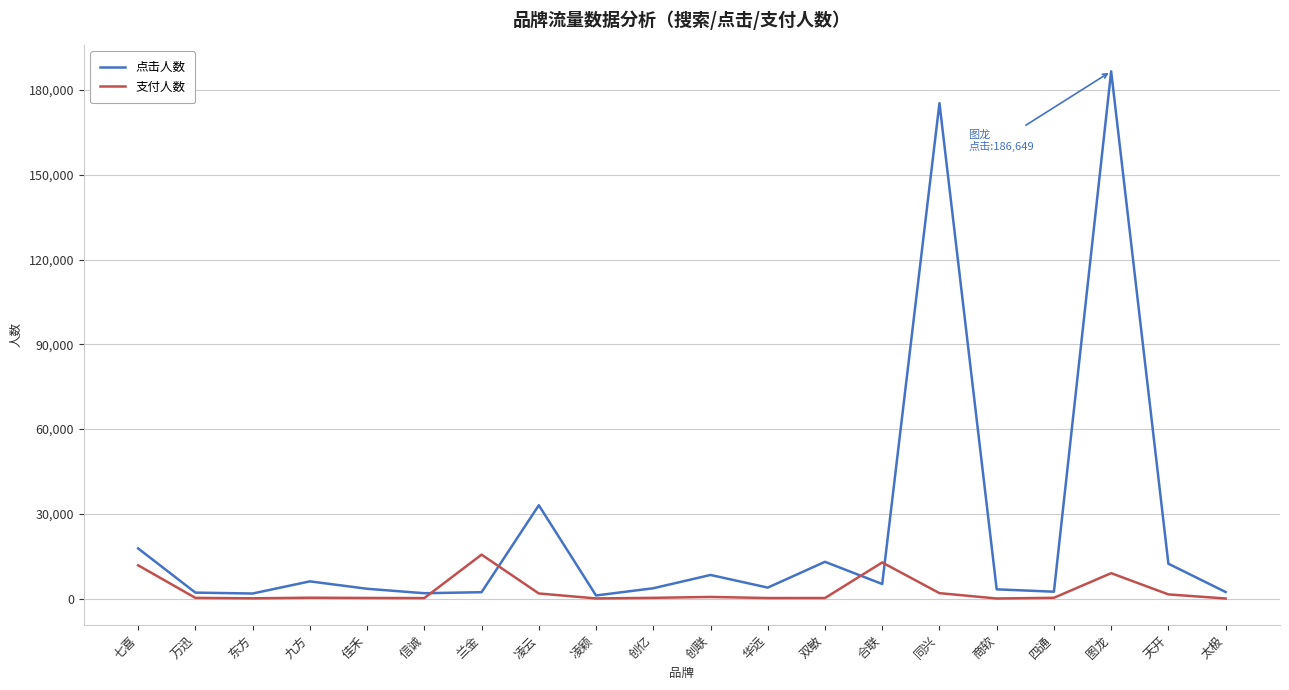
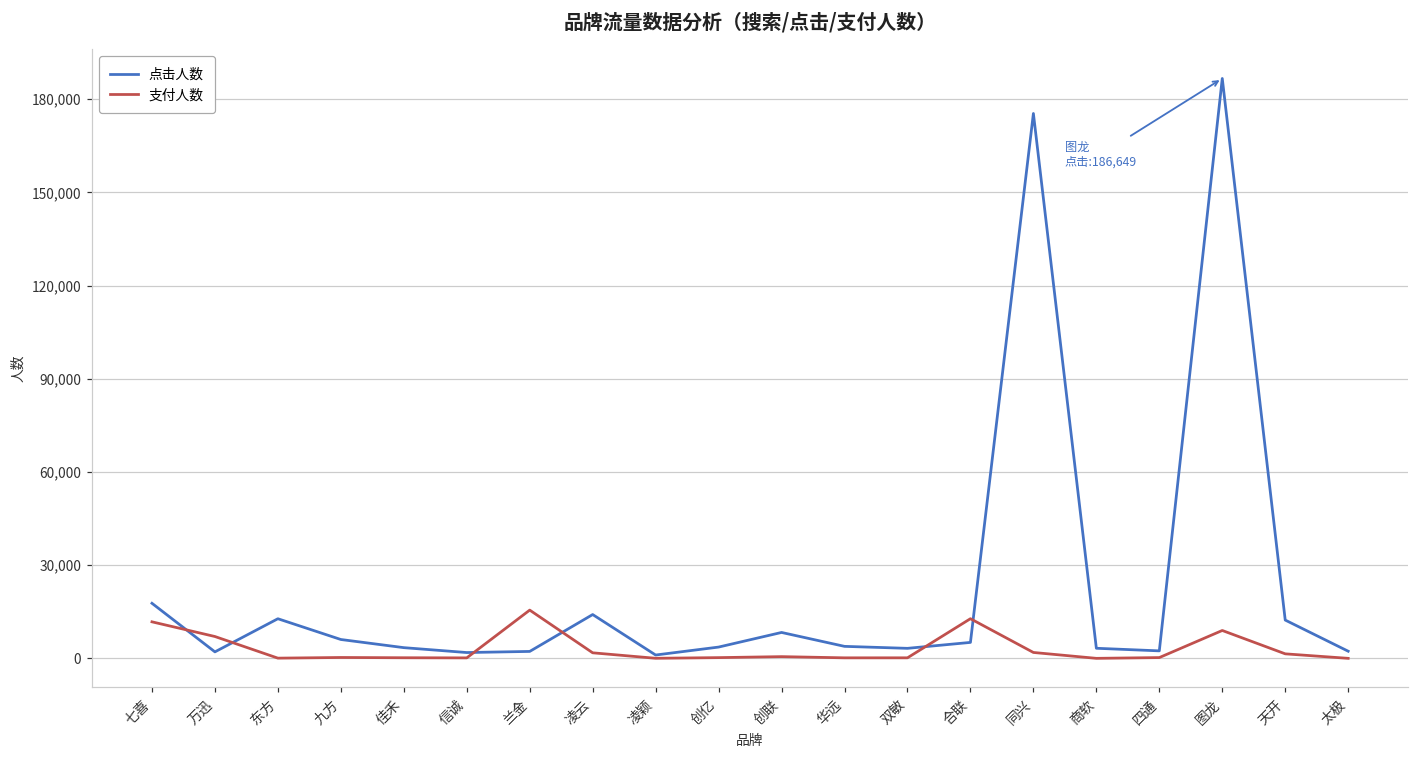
支付人数, 万迅: 0 -> 7,000
点击人数, 东方: 2,000 -> 13,000
点击人数, 凌云: 33,000 -> 14,000
点击人数, 双敏: 13,000 -> 3,000
